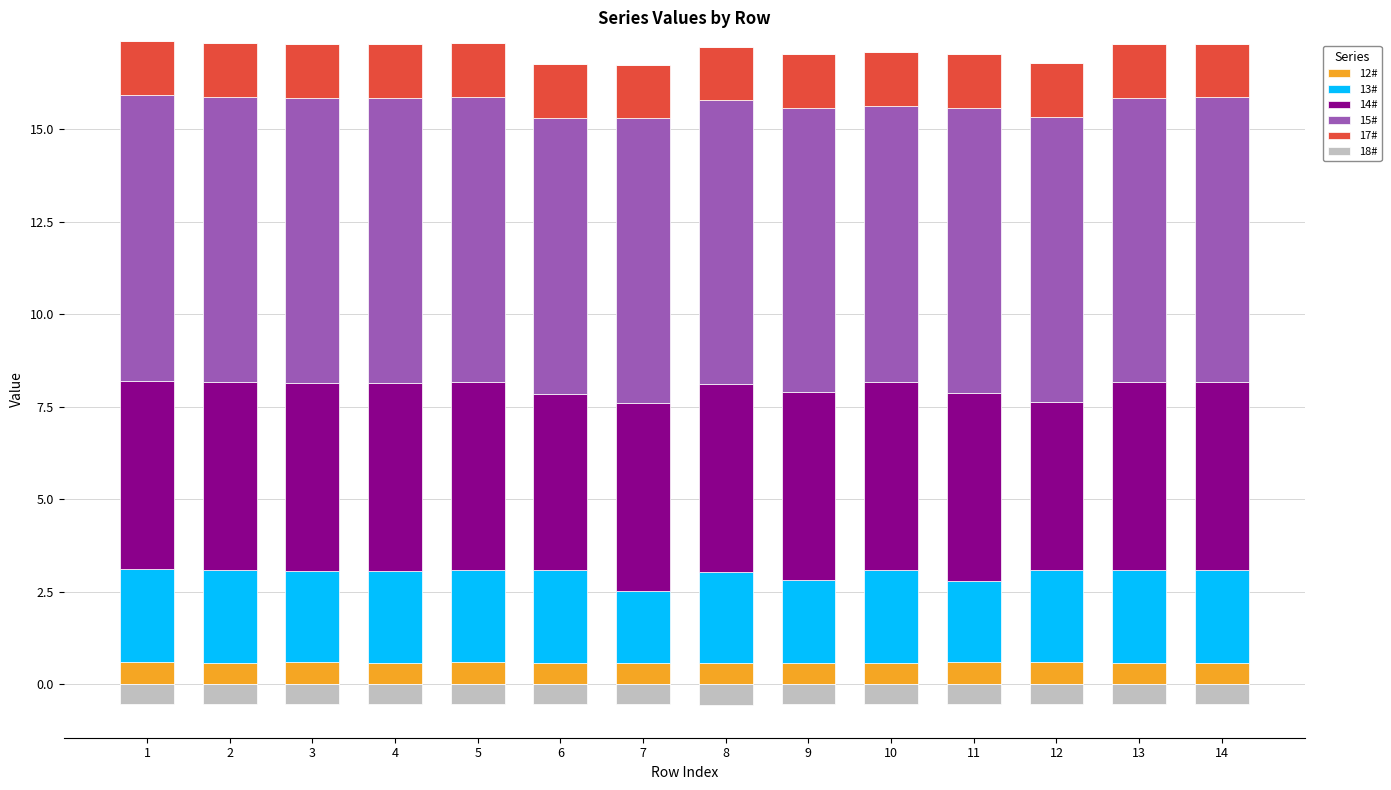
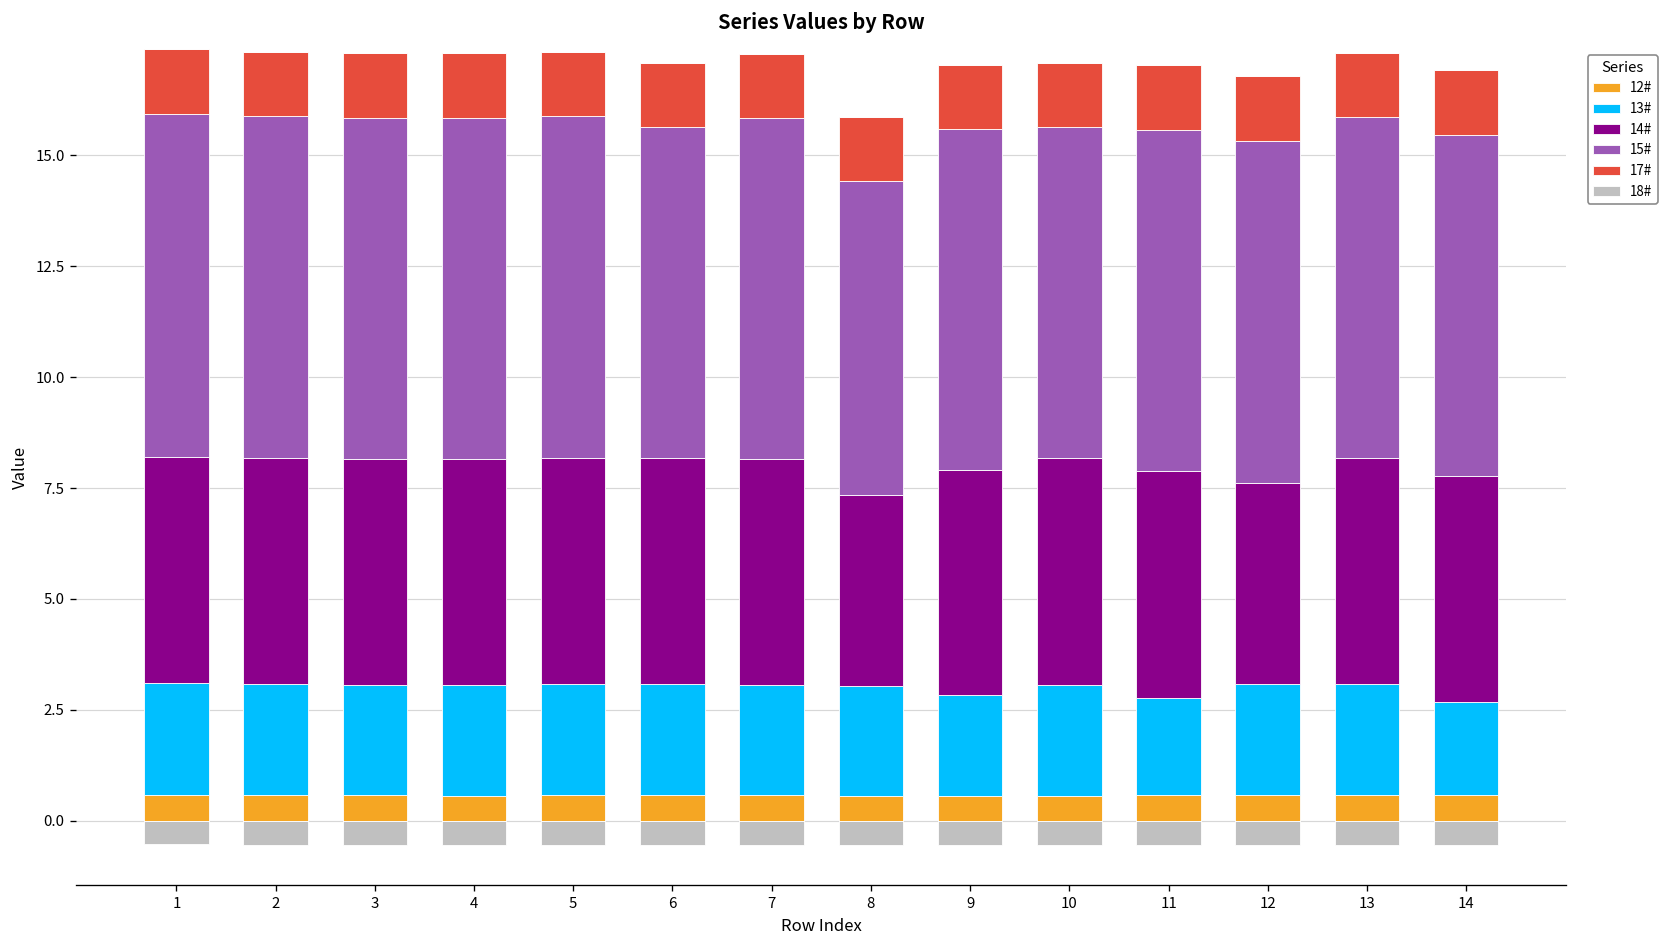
14#, 6: 4.8 -> 5.1
13#, 7: 2.0 -> 2.5
14#, 8: 5.1 -> 4.3
15#, 8: 7.7 -> 7.1
13#, 14: 2.5 -> 2.1
